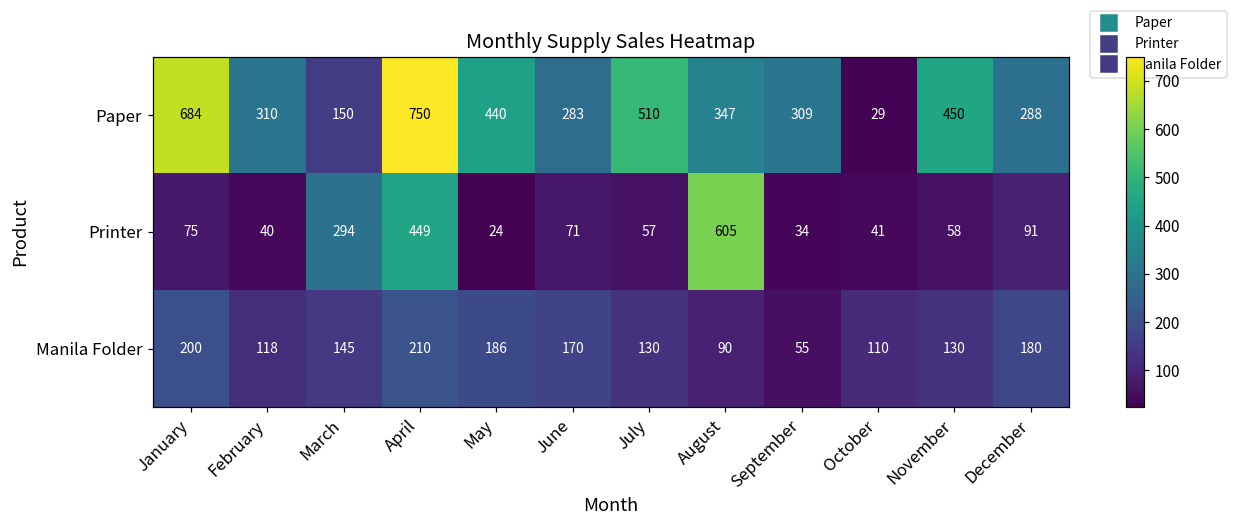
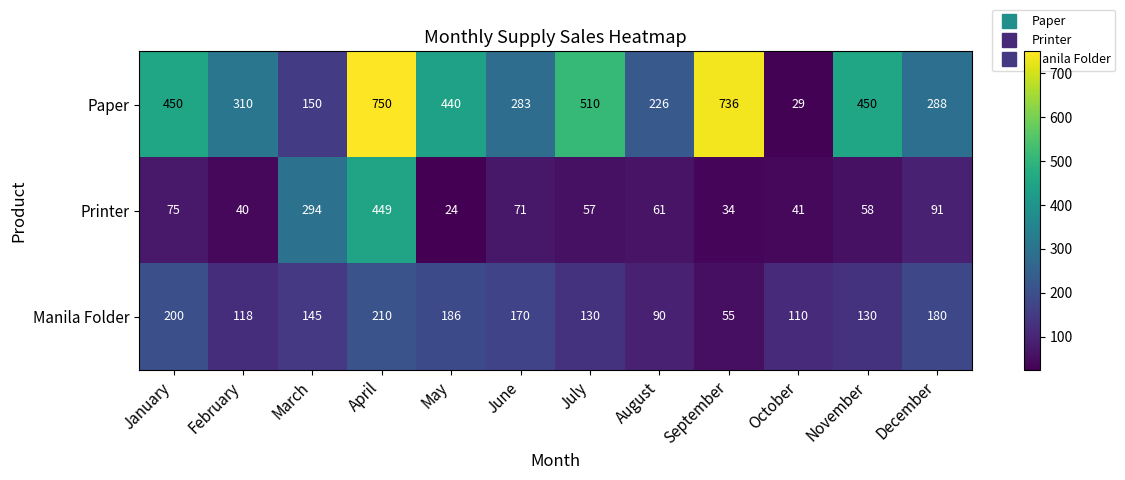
Paper, January: 684 -> 450
Paper, August: 347 -> 226
Paper, September: 309 -> 736
Printer, August: 605 -> 61
